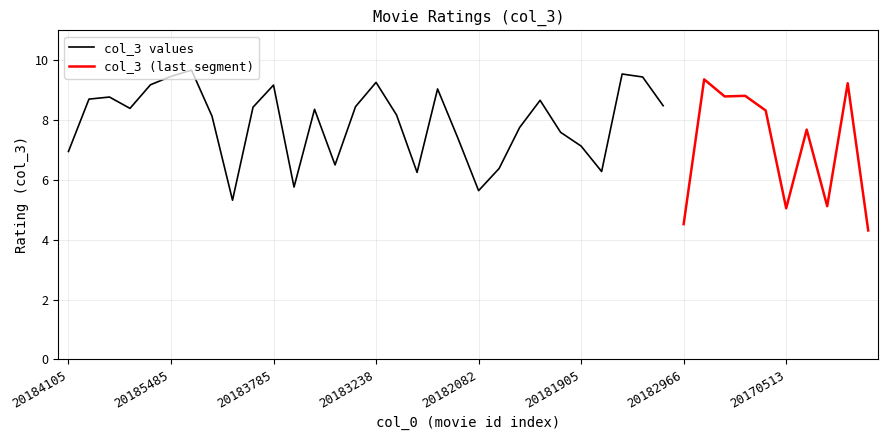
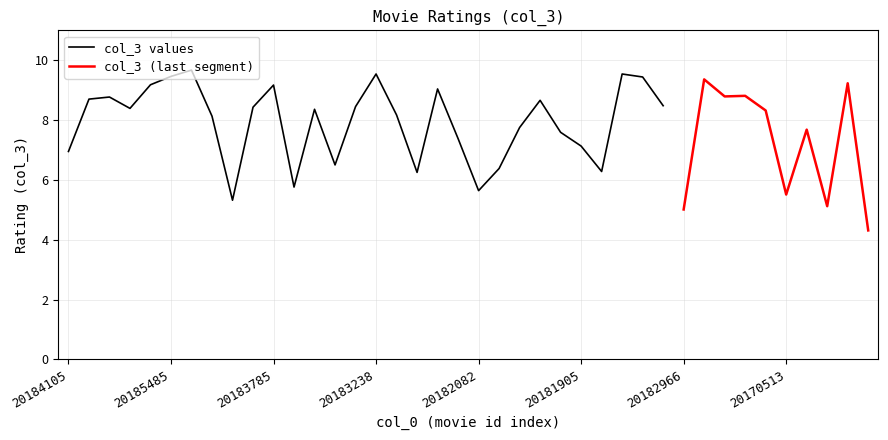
col_3 values, 20183238: 9.3 -> 9.5
col_3 (last segment), 20182966: 4.5 -> 5.0
col_3 (last segment), 20170513: 5.1 -> 5.5
